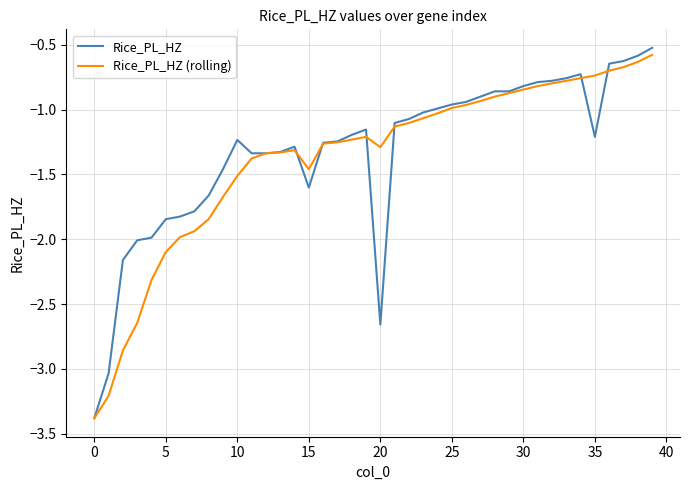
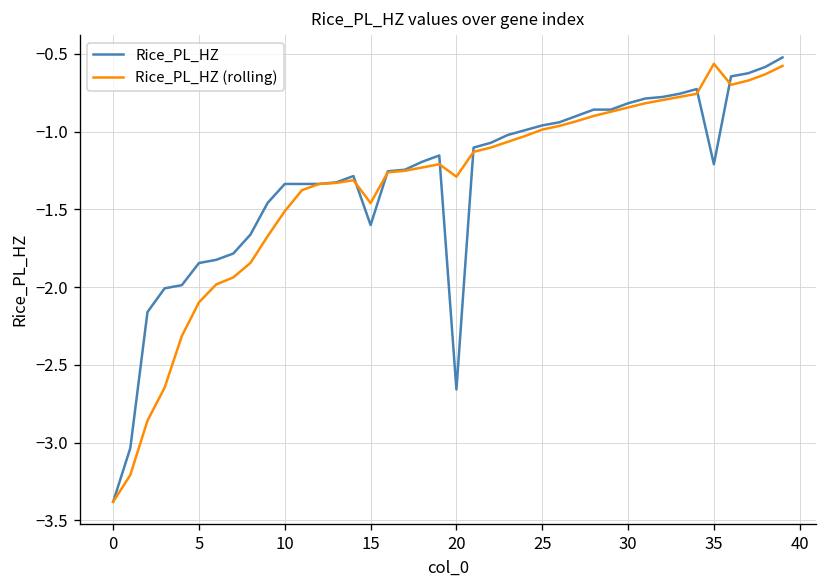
Rice_PL_HZ, 10: -1.23 -> -1.34
Rice_PL_HZ (rolling), 35: -0.74 -> -0.56
